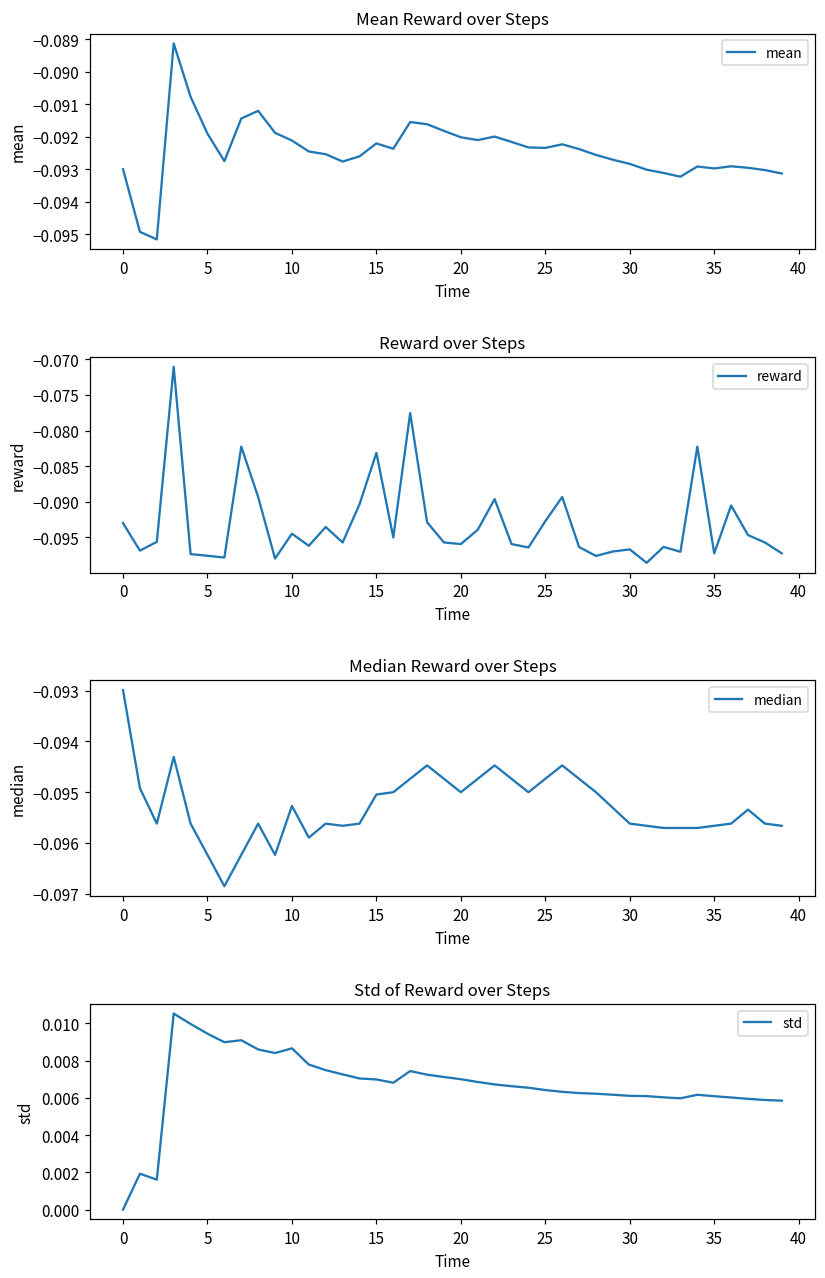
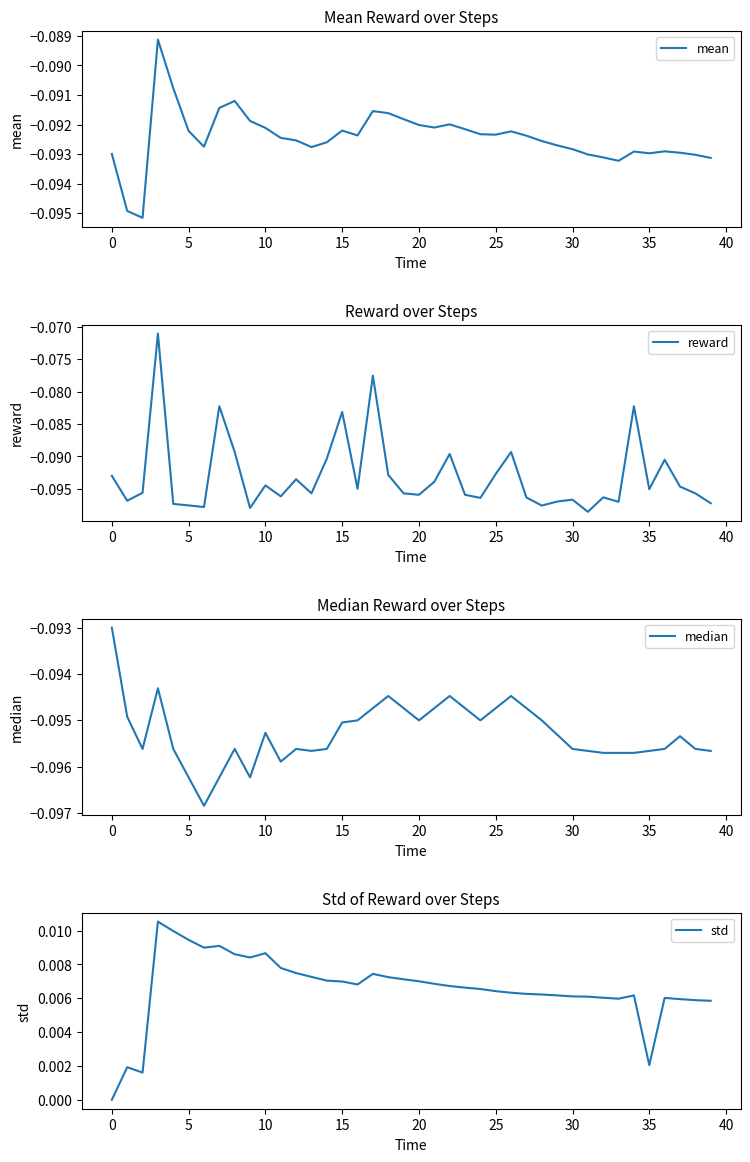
Mean Reward over Steps, 5: -0.0919 -> -0.0922
Reward over Steps, 35: -0.097 -> -0.095
Std of Reward over Steps, 35: 0.0061 -> 0.0020
